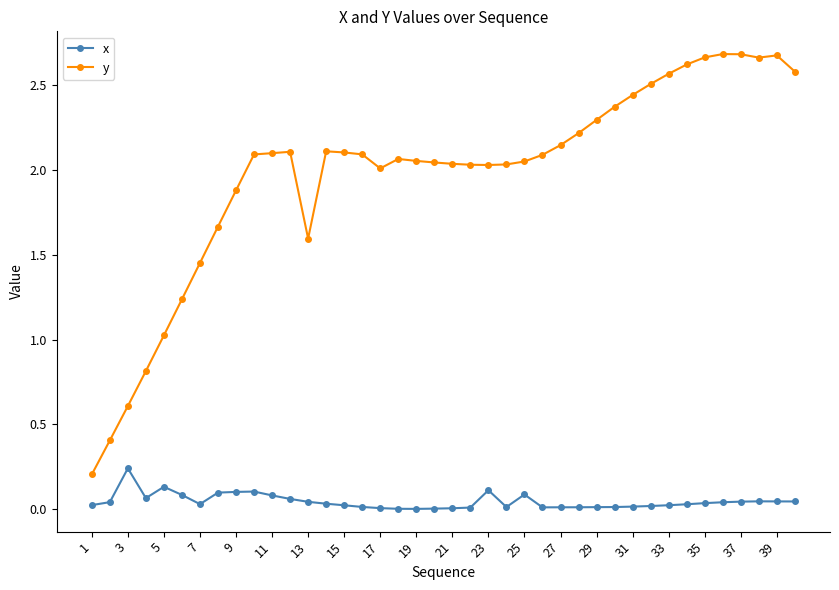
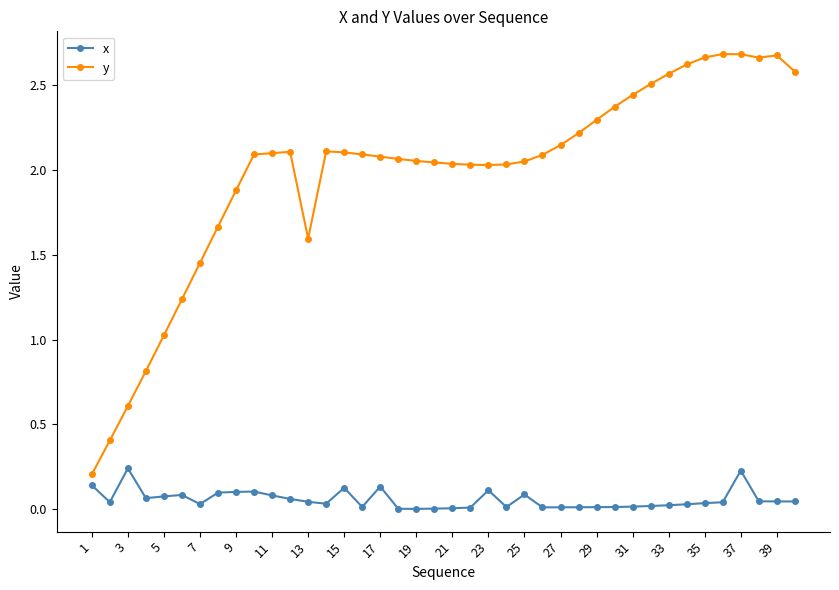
x, 1: 0.02 -> 0.14
x, 5: 0.13 -> 0.07
x, 15: 0.02 -> 0.12
x, 17: 0.00 -> 0.13
y, 17: 2.01 -> 2.08
x, 37: 0.04 -> 0.23
